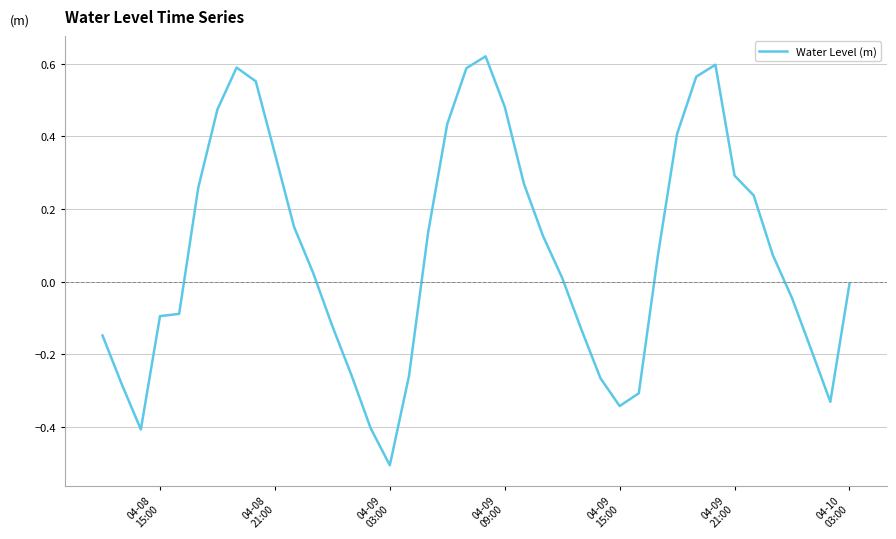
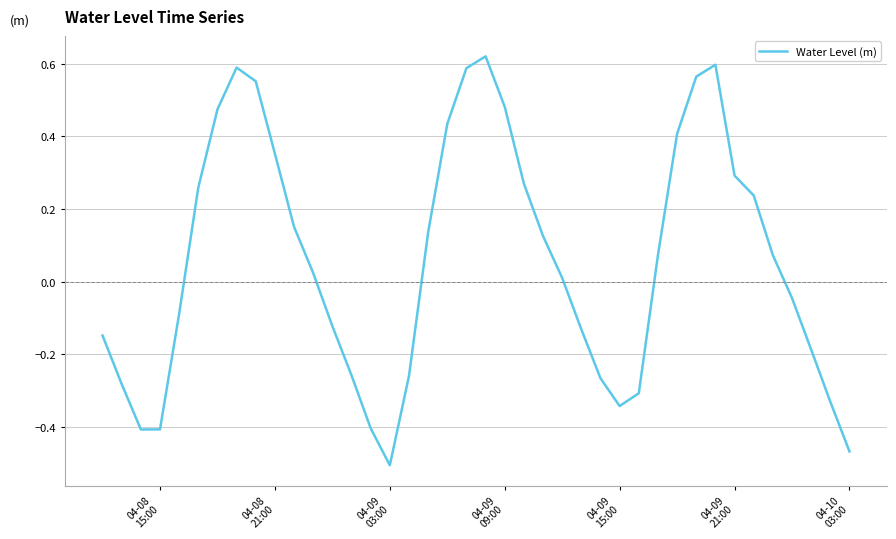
04-08 15:00: -0.09 -> -0.41
04-10 03:00: -0.01 -> -0.47
